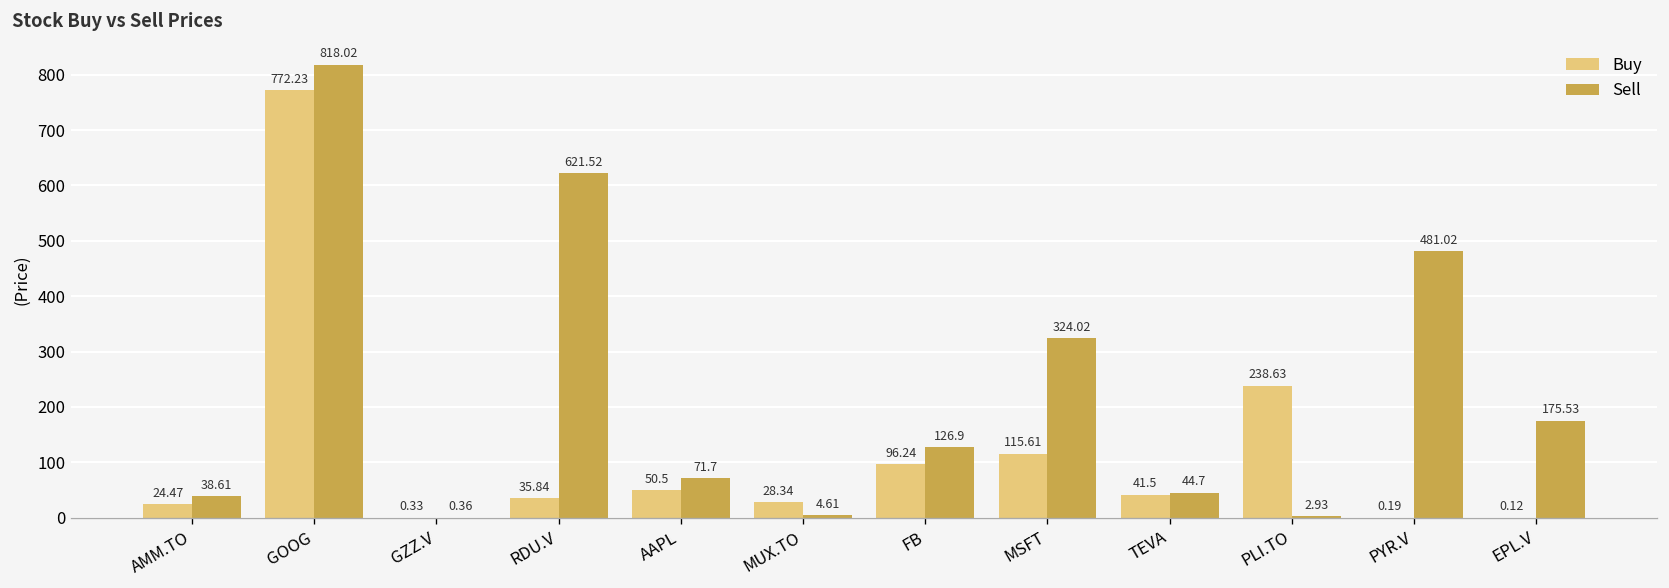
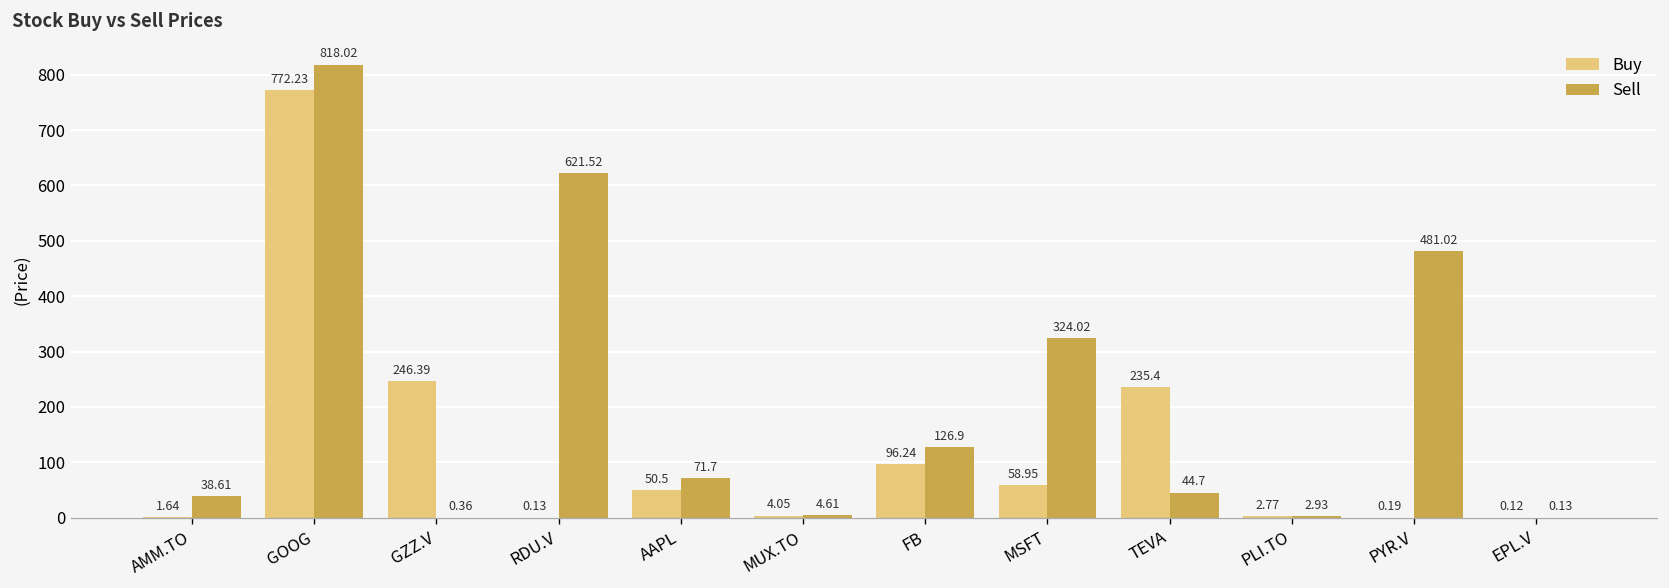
Buy, AMM.TO: 24.47 -> 1.64
Buy, GZZ.V: 0.33 -> 246.39
Buy, RDU.V: 35.84 -> 0.13
Buy, MUX.TO: 28.34 -> 4.05
Buy, MSFT: 115.61 -> 58.95
Buy, TEVA: 41.5 -> 235.4
Buy, PLI.TO: 238.63 -> 2.77
Sell, EPL.V: 175.53 -> 0.13
